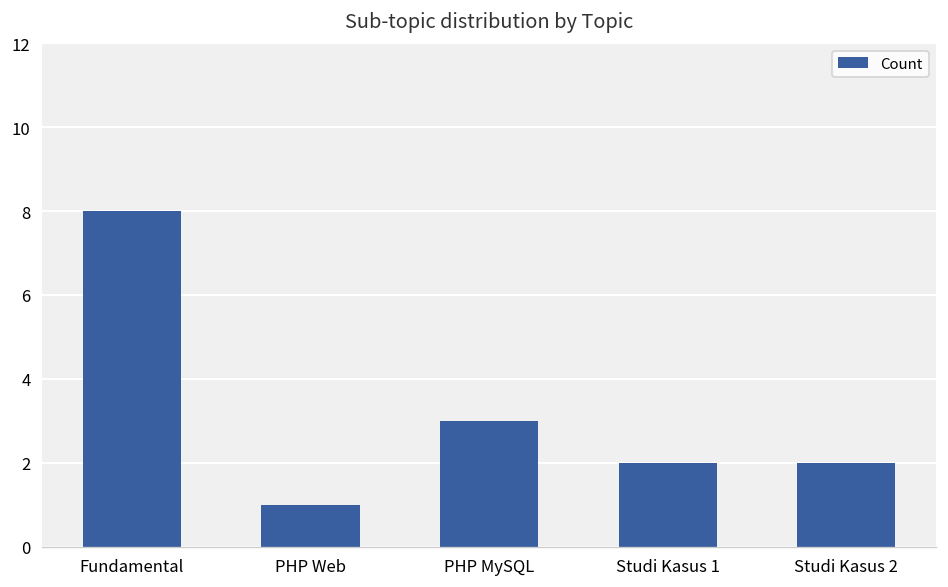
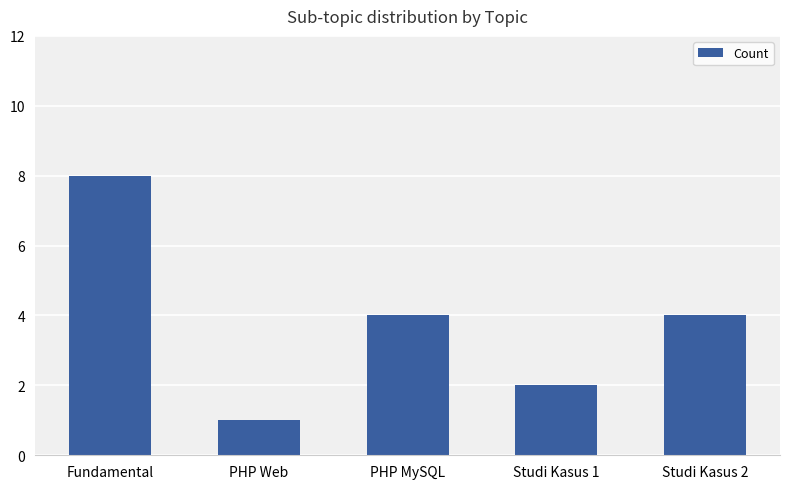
PHP MySQL: 3 -> 4
Studi Kasus 2: 2 -> 4
